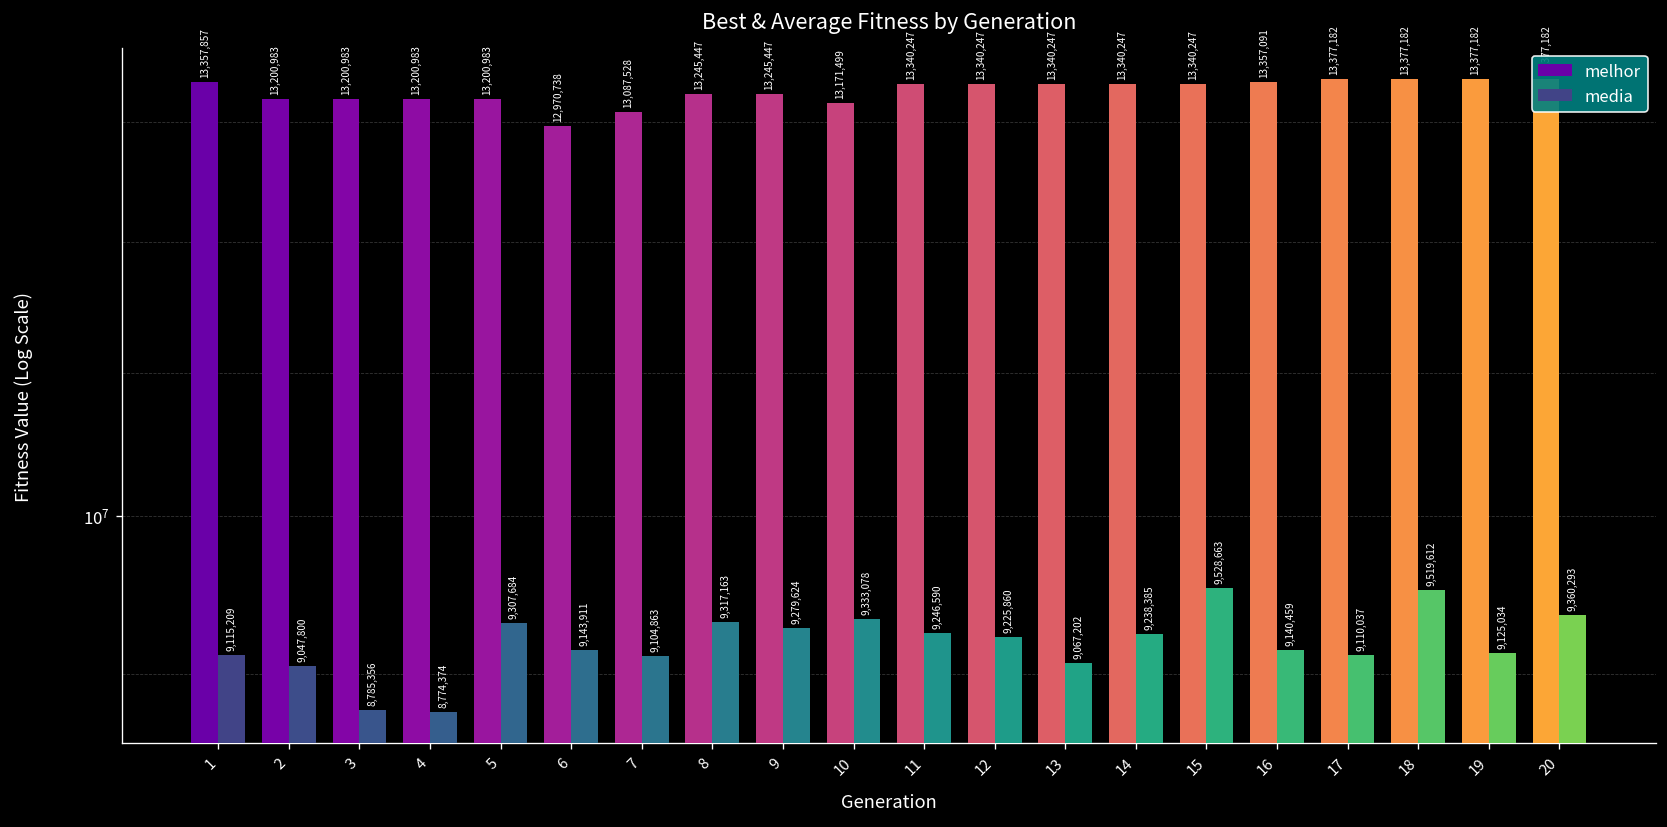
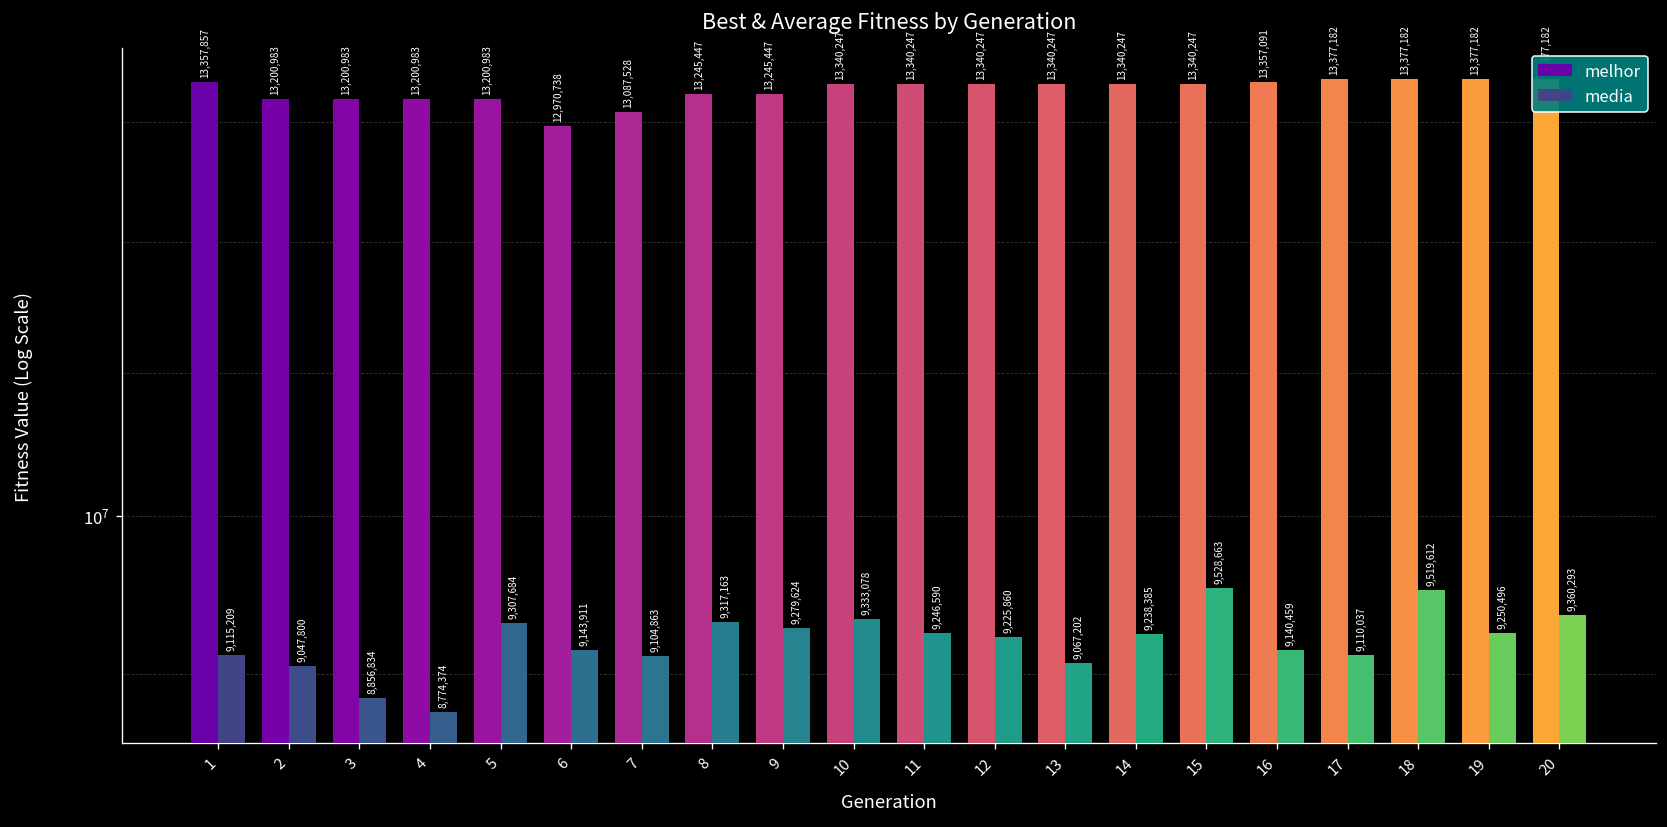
media, 3: 8,785,356 -> 8,856,834
melhor, 10: 13,171,499 -> 13,340,247
media, 19: 9,125,034 -> 9,250,496
